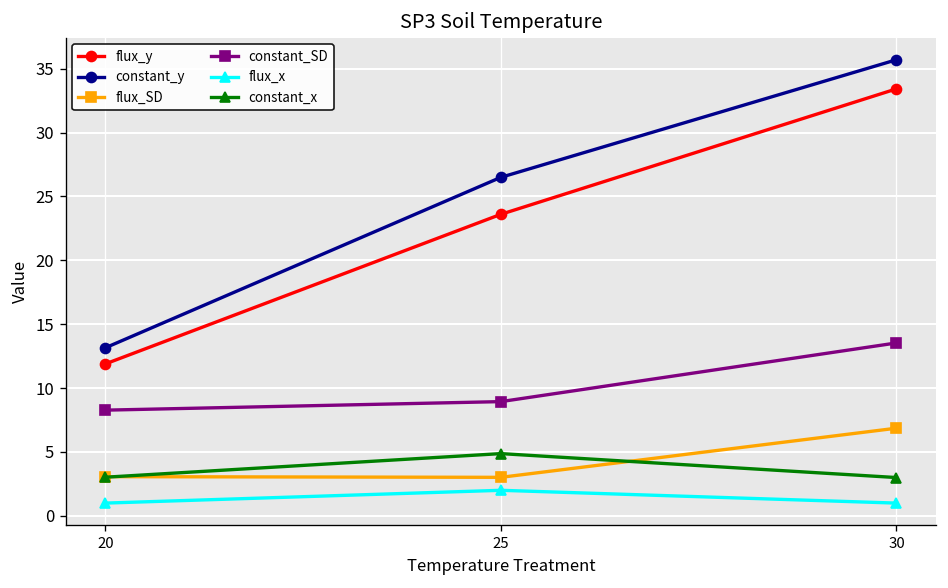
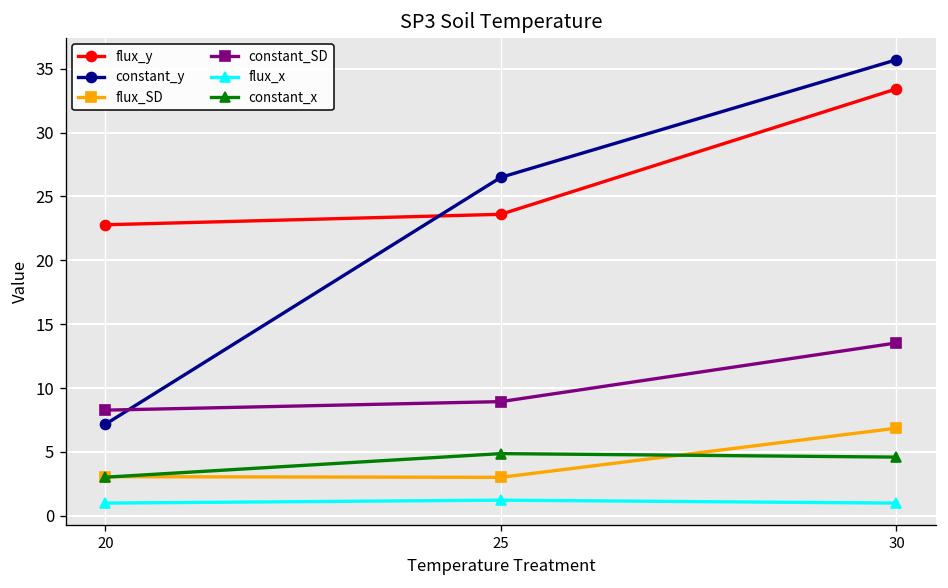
flux_y, 20: 11.9 -> 22.8
constant_y, 20: 13.2 -> 7.2
flux_x, 25: 2.0 -> 1.2
constant_x, 30: 3.0 -> 4.6
